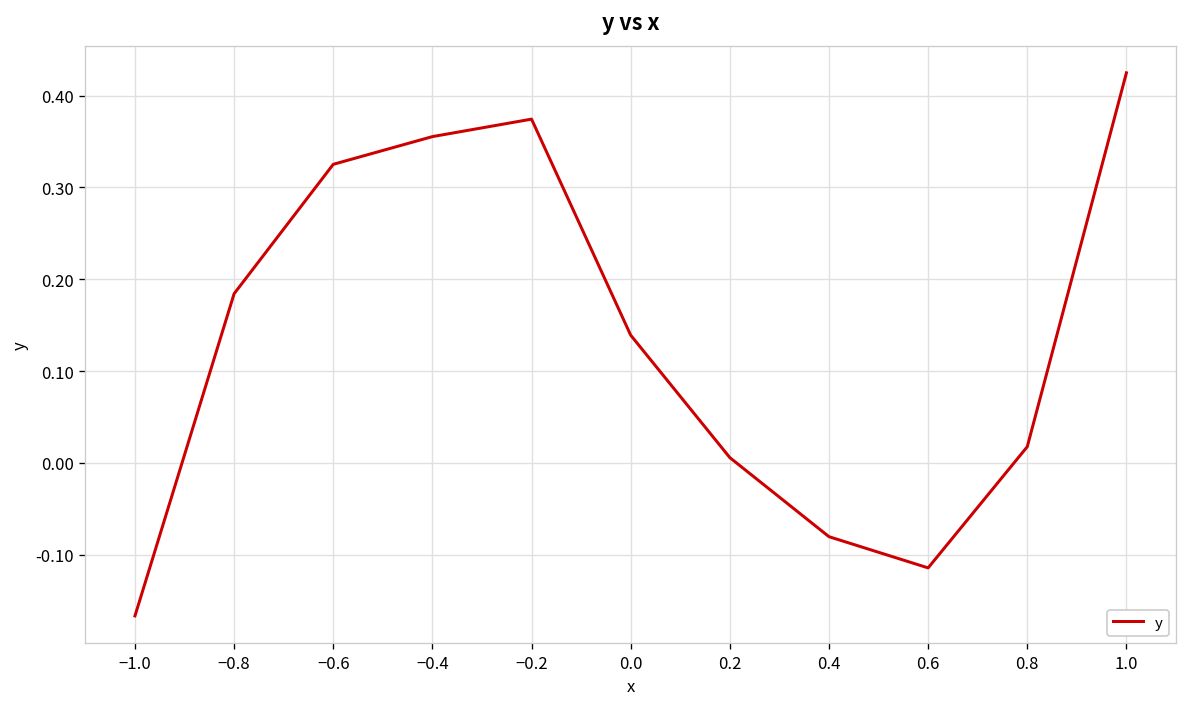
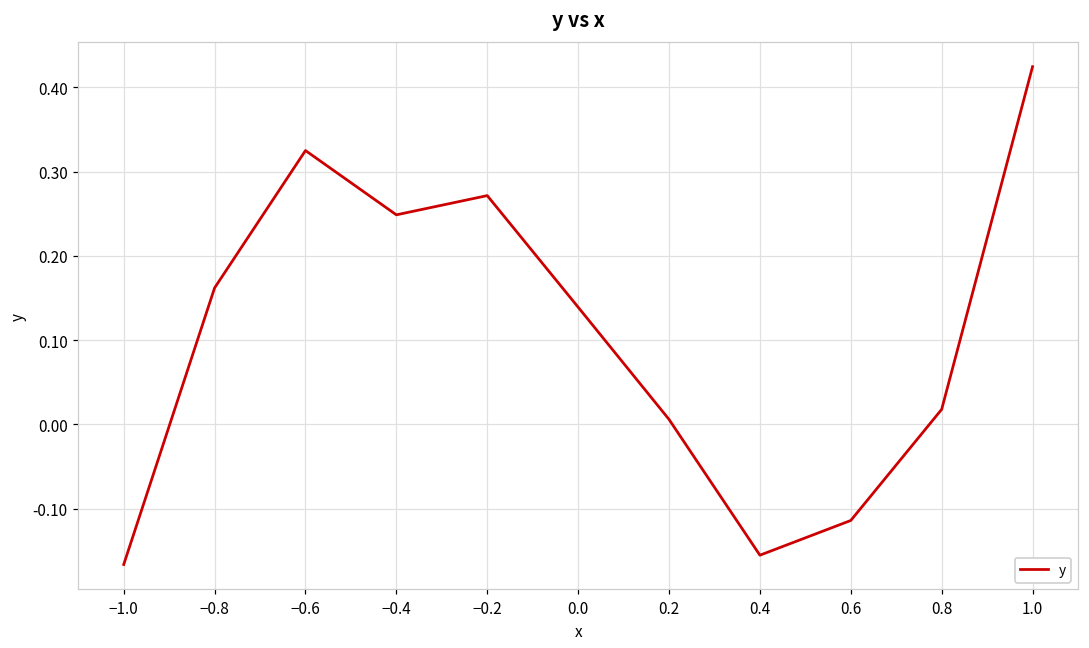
−0.8: 0.18 -> 0.16
−0.4: 0.36 -> 0.25
−0.2: 0.37 -> 0.27
0.4: -0.08 -> -0.16
